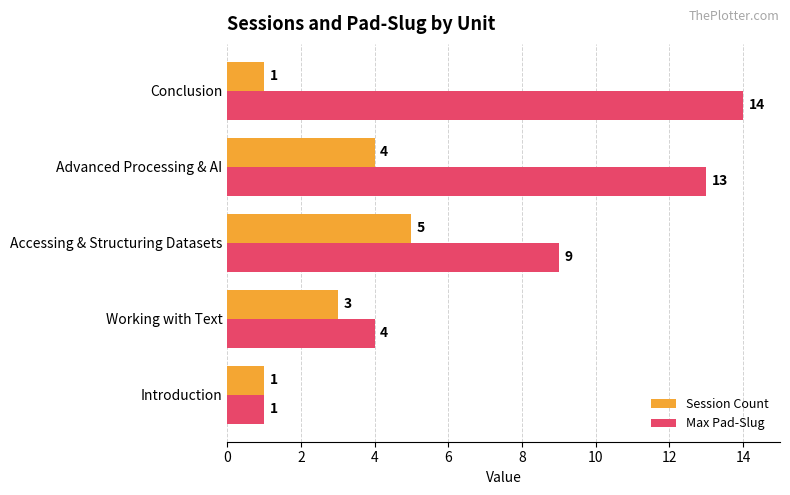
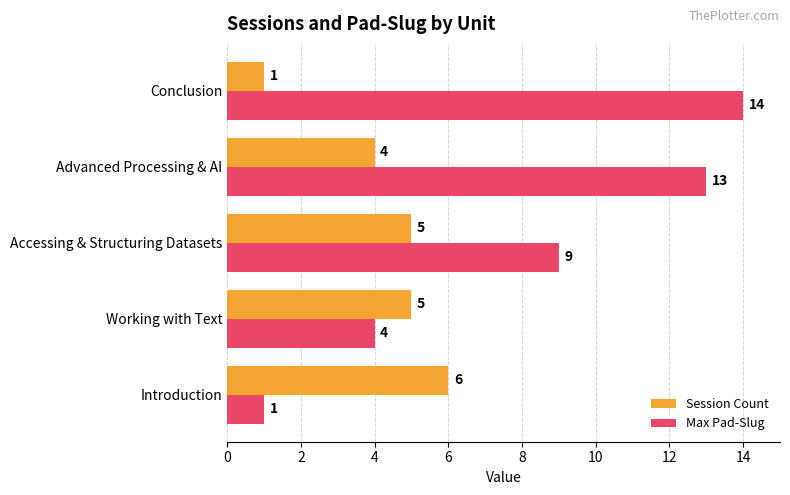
Session Count, Working with Text: 3 -> 5
Session Count, Introduction: 1 -> 6
